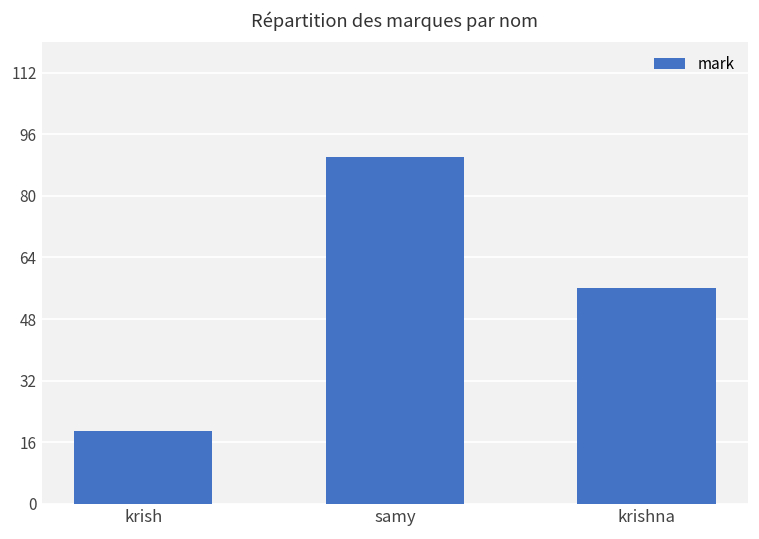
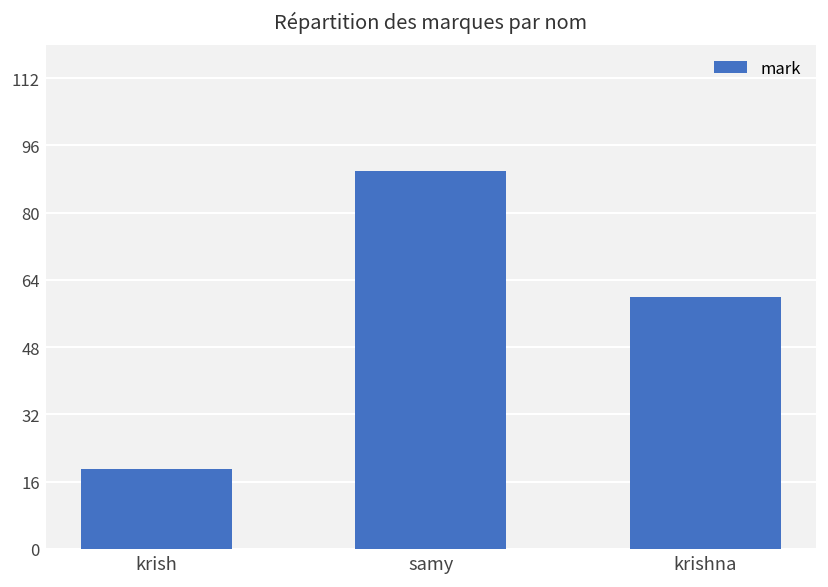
krishna: 56 -> 60
